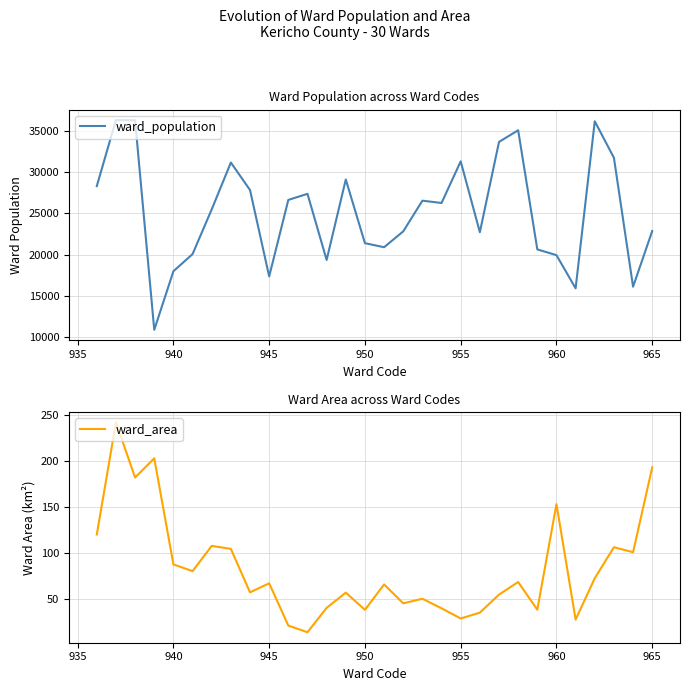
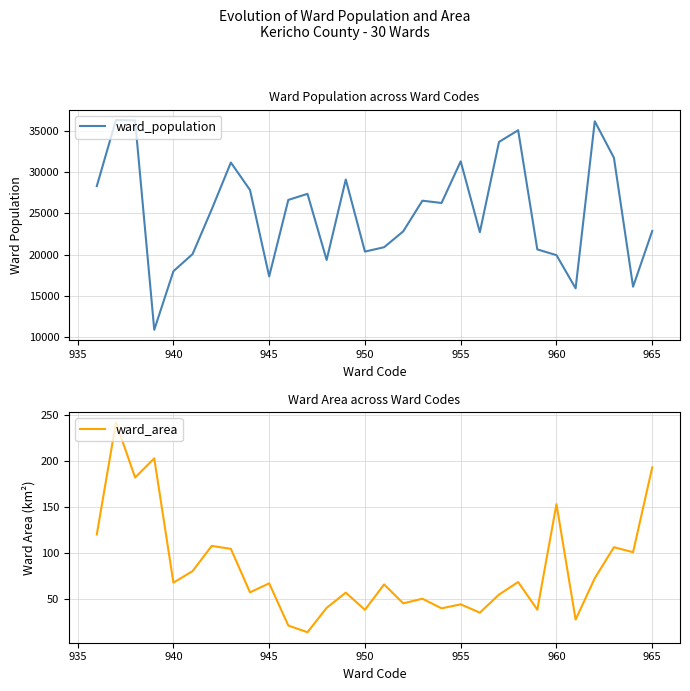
Ward Population across Ward Codes, 950: 21000 -> 20000
Ward Area across Ward Codes, 940: 90 -> 70
Ward Area across Ward Codes, 955: 30 -> 40
